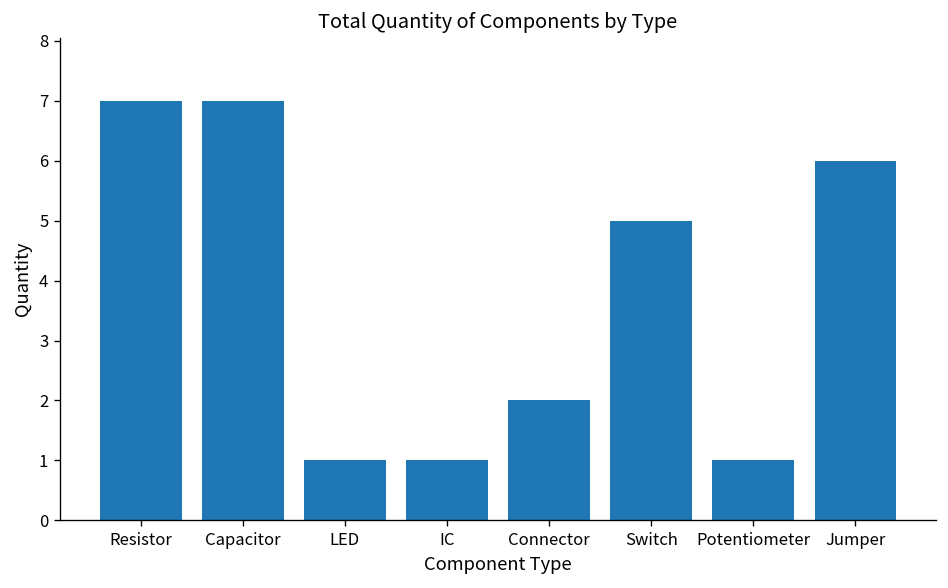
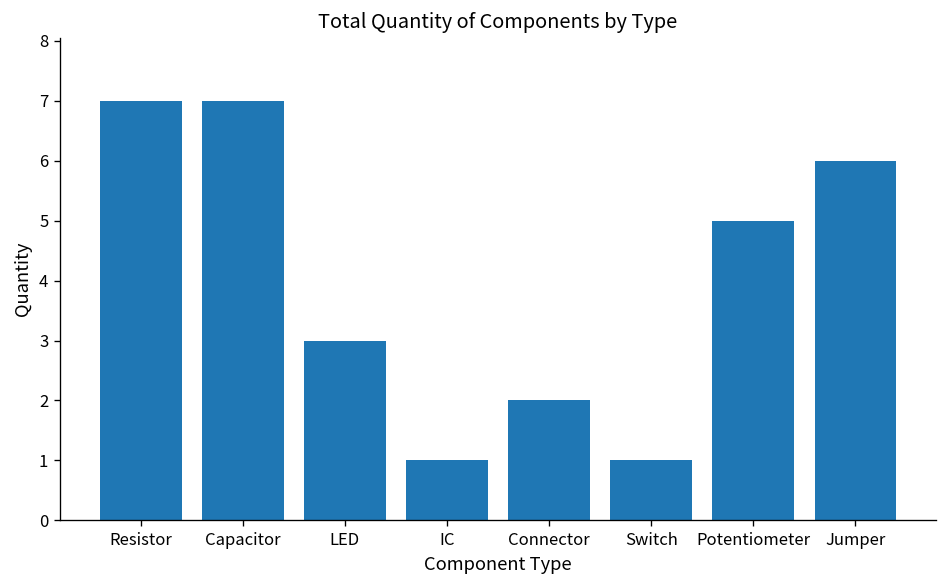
LED: 1 -> 3
Switch: 5 -> 1
Potentiometer: 1 -> 5
